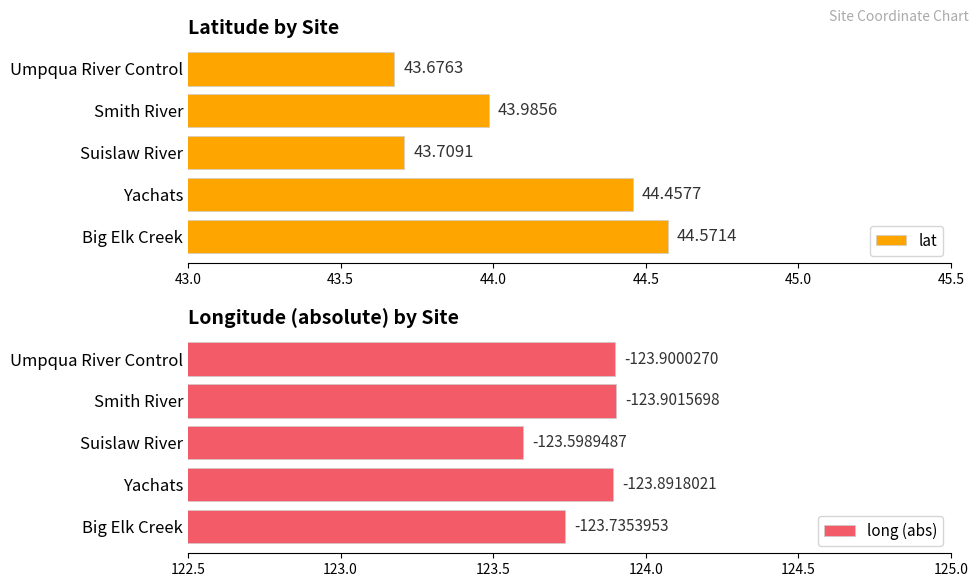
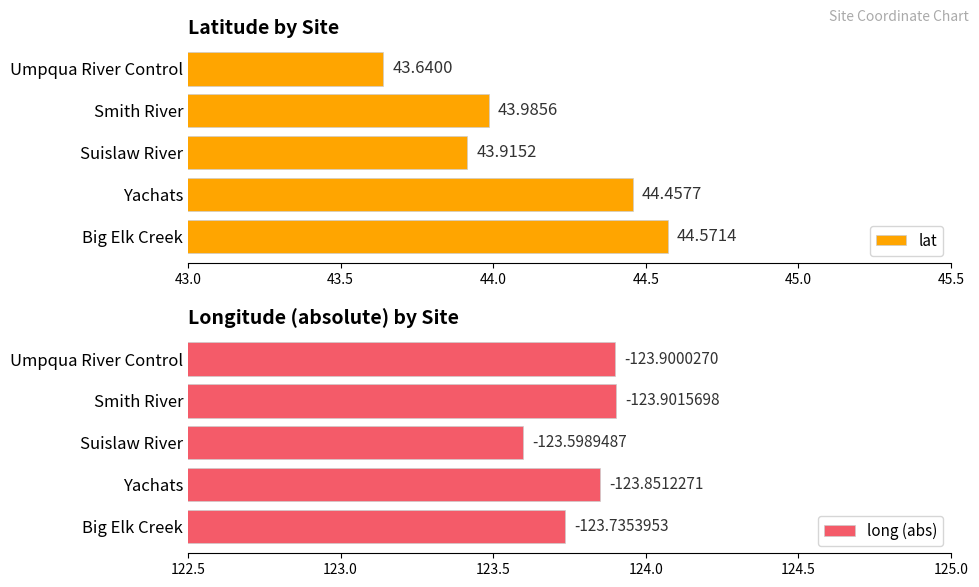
Latitude by Site, Umpqua River Control: 43.6763 -> 43.6400
Latitude by Site, Suislaw River: 43.7091 -> 43.9152
Longitude (absolute) by Site, Yachats: -123.8918021 -> -123.8512271
